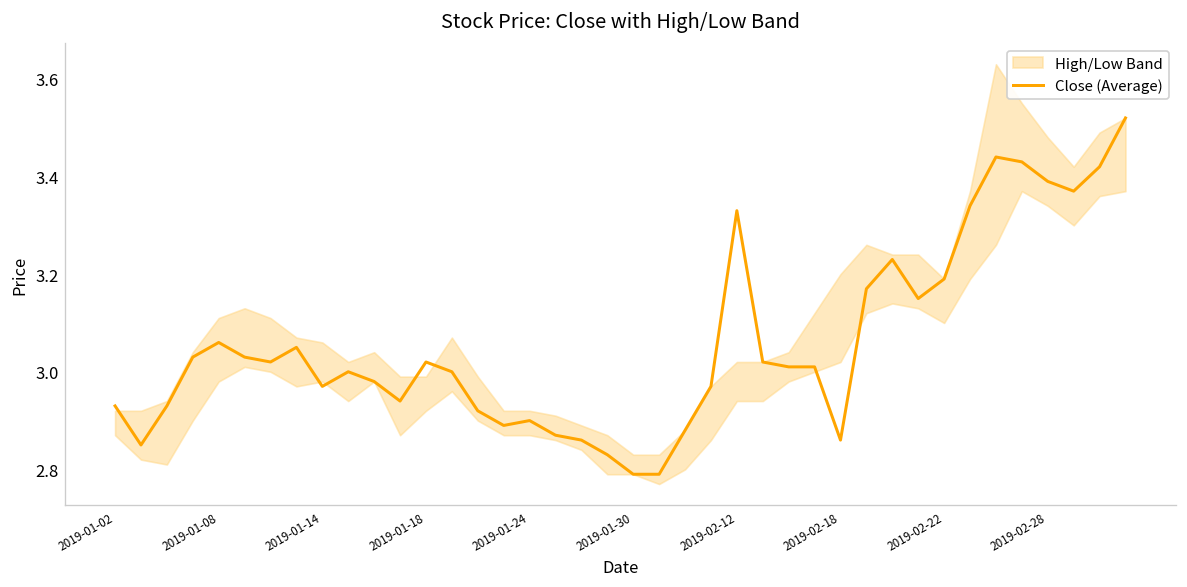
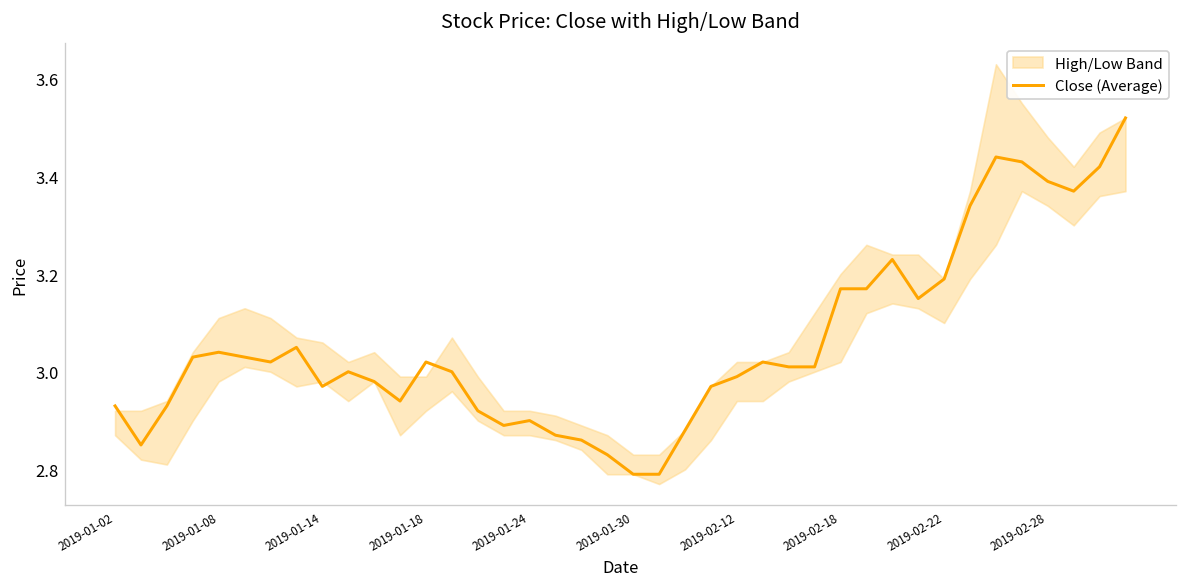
Close (Average), 2019-01-08: 3.06 -> 3.04
Close (Average), 2019-02-12: 3.33 -> 2.99
Close (Average), 2019-02-18: 2.86 -> 3.17
